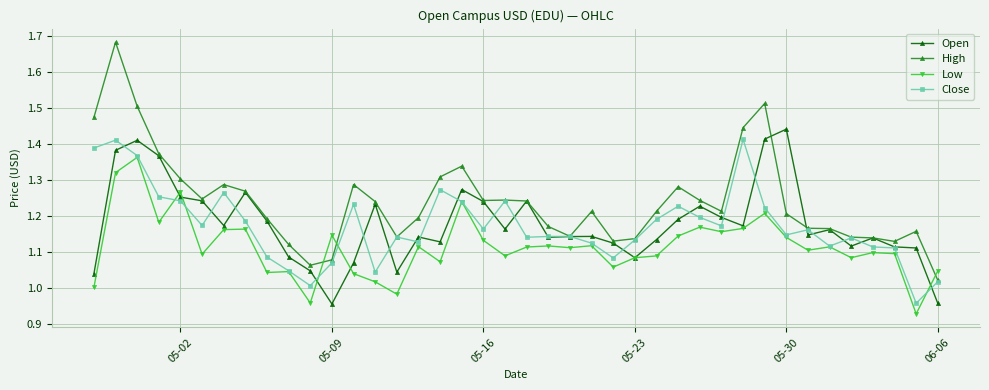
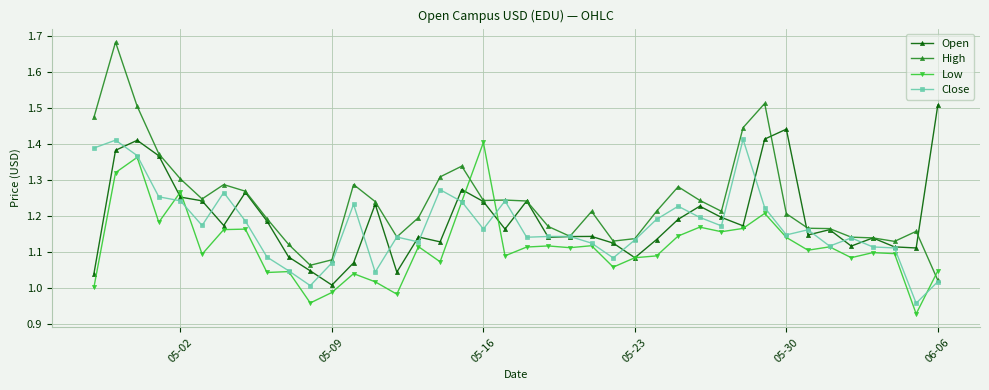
Open, 05-09: 0.96 -> 1.01
Low, 05-09: 1.15 -> 0.99
Low, 05-16: 1.13 -> 1.41
Open, 06-06: 0.96 -> 1.51
